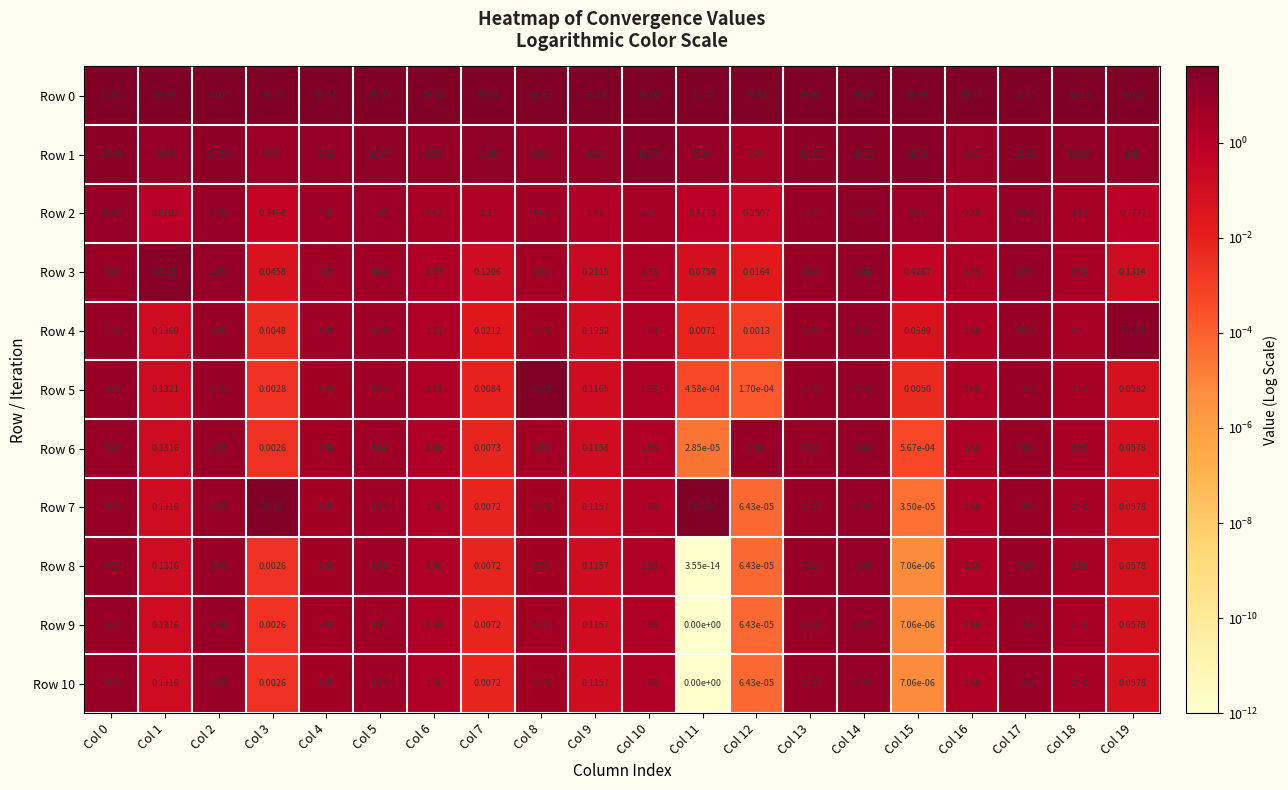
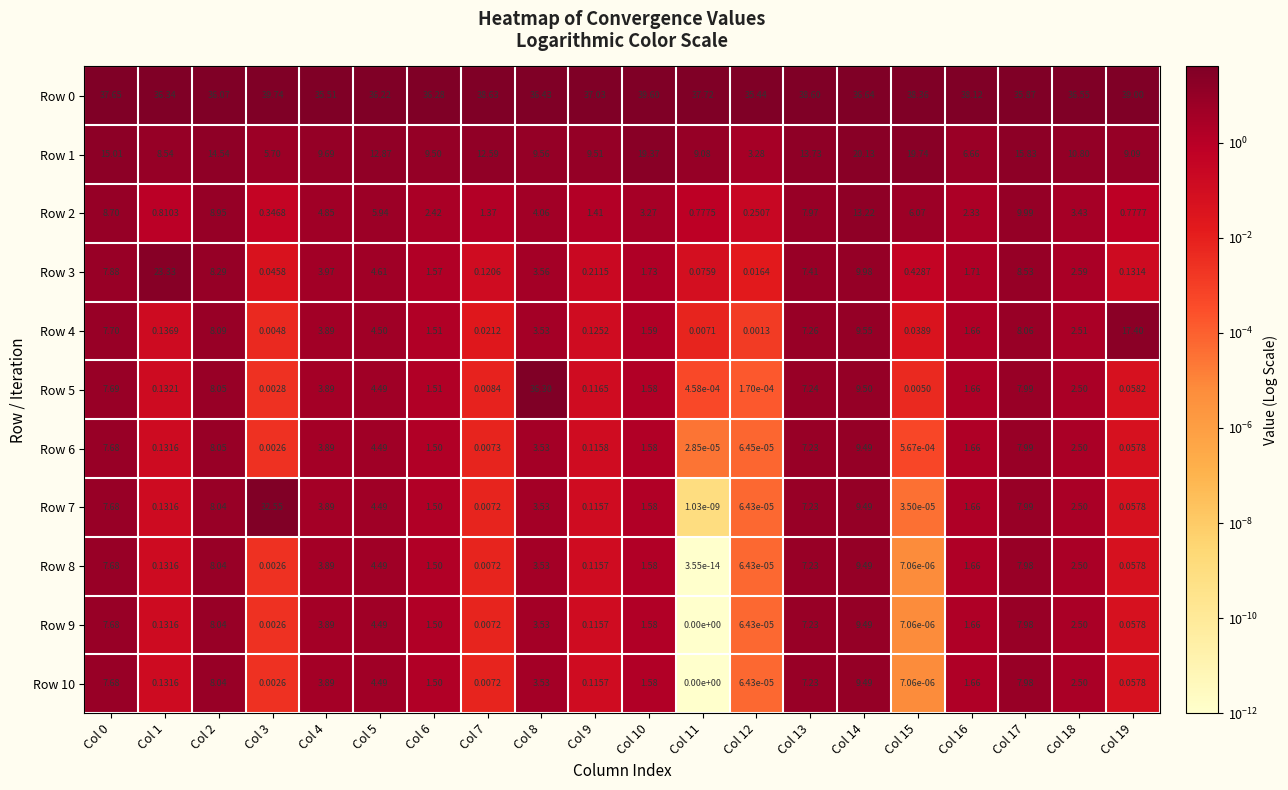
Row 6, Col 12: 8.00 -> 6.45e-05
Row 7, Col 11: 35.00 -> 1.03e-09
